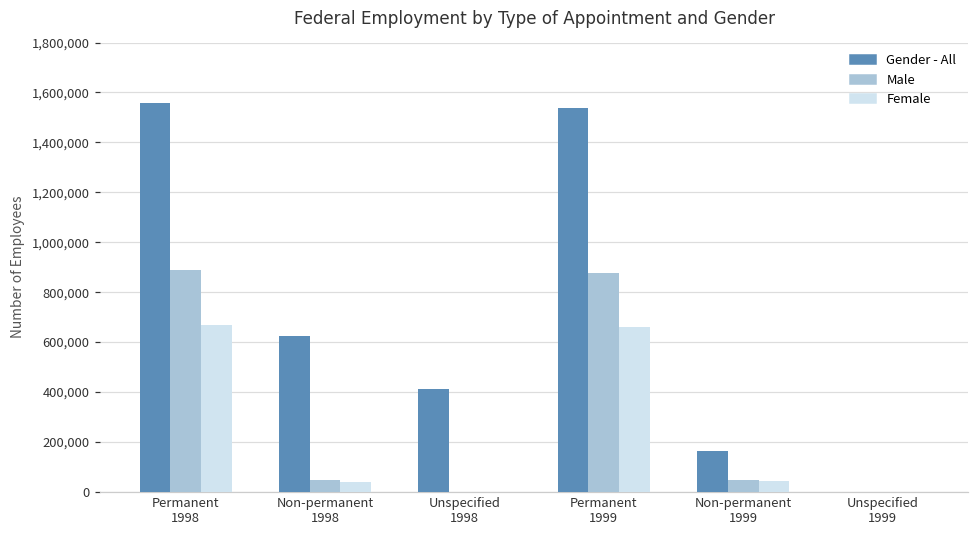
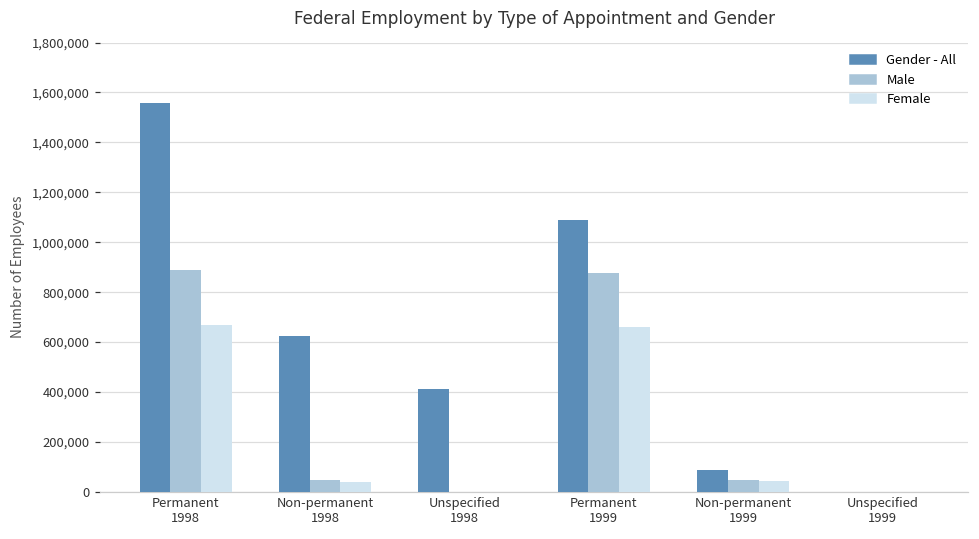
Gender - All, Permanent 1999: 1,540,000 -> 1,090,000
Gender - All, Non-permanent 1999: 160,000 -> 90,000
